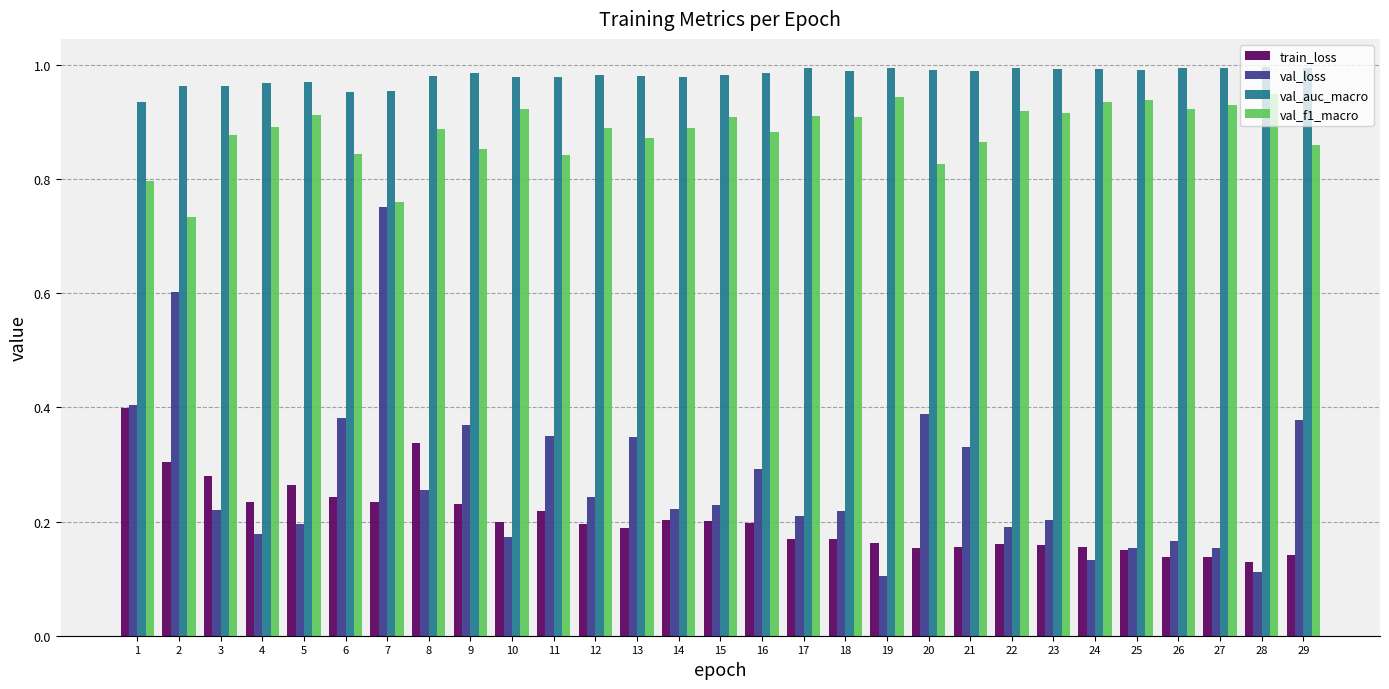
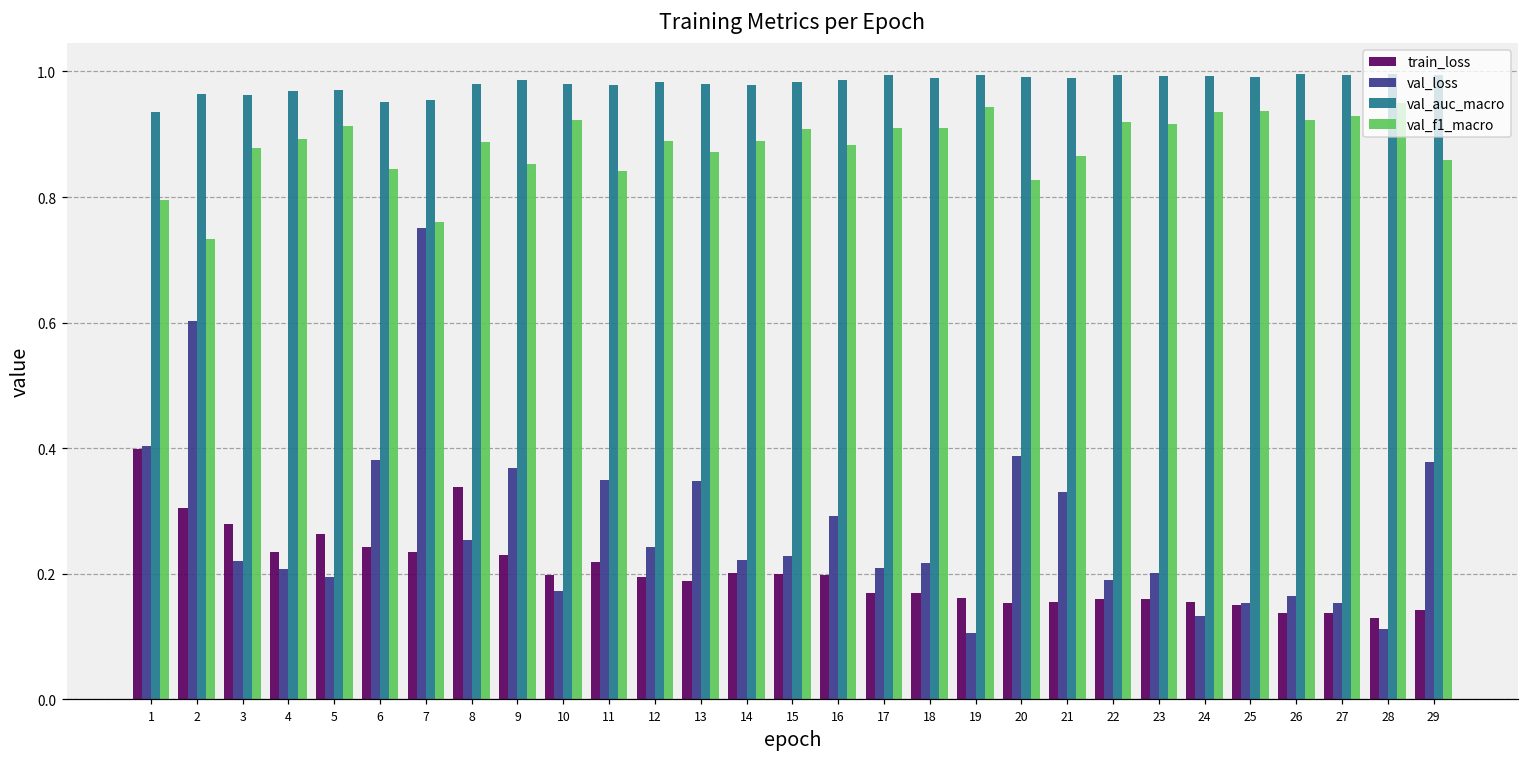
val_loss, 4: 0.18 -> 0.21
